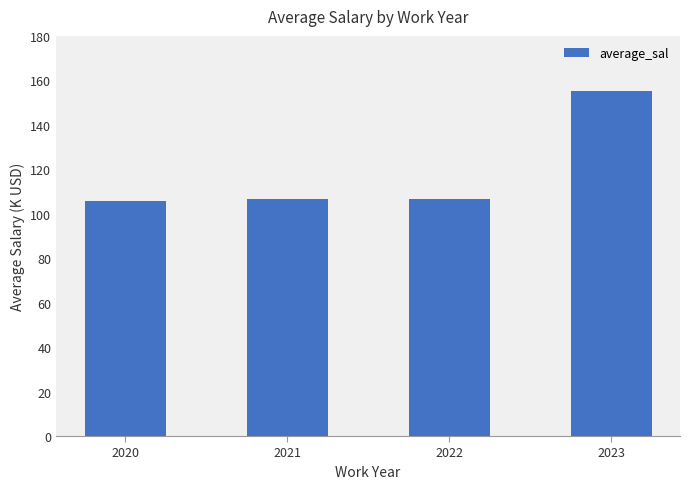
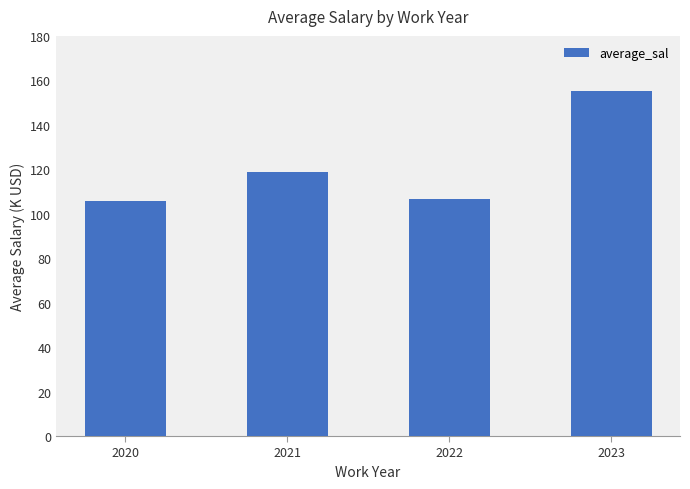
2021: 106 -> 119
